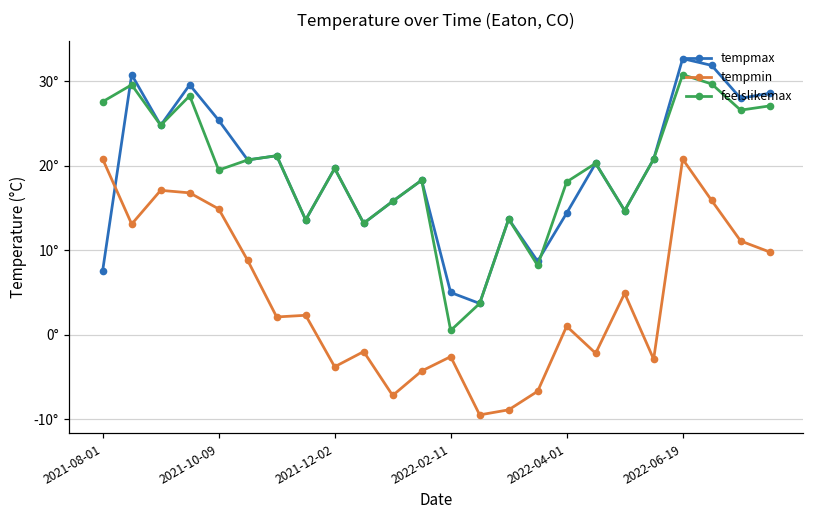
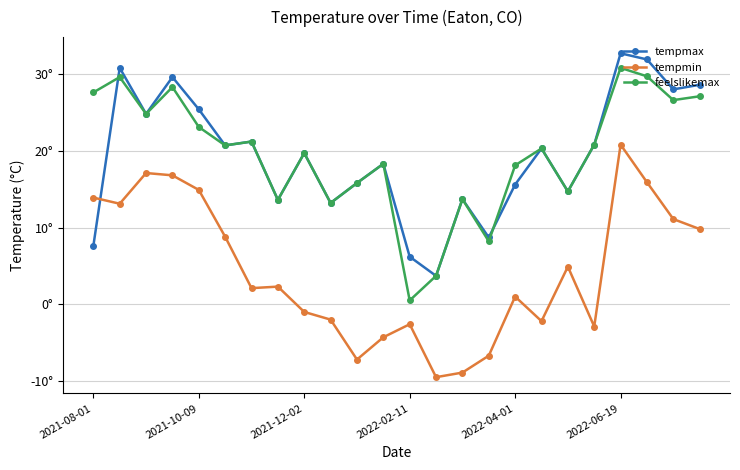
tempmin, 2021-08-01: 21° -> 14°
feelslikemax, 2021-10-09: 20° -> 23°
tempmin, 2021-12-02: -4° -> -1°
tempmax, 2022-02-11: 5° -> 6°
tempmax, 2022-04-01: 14° -> 16°
